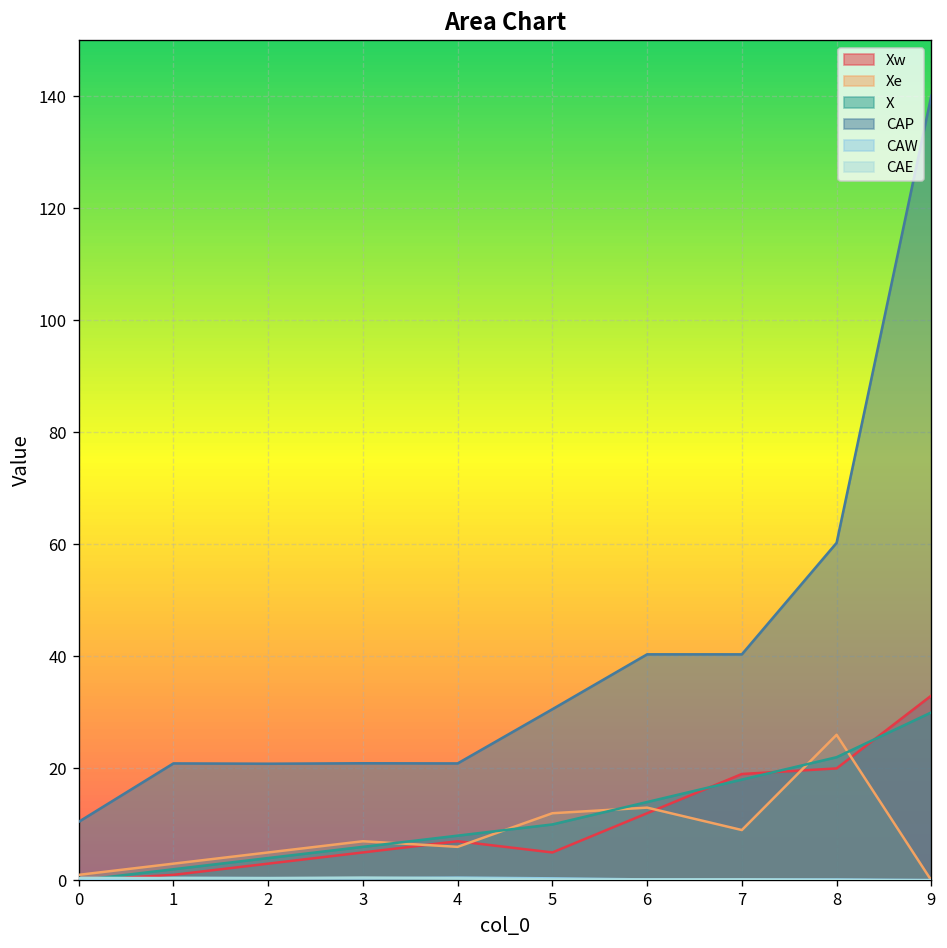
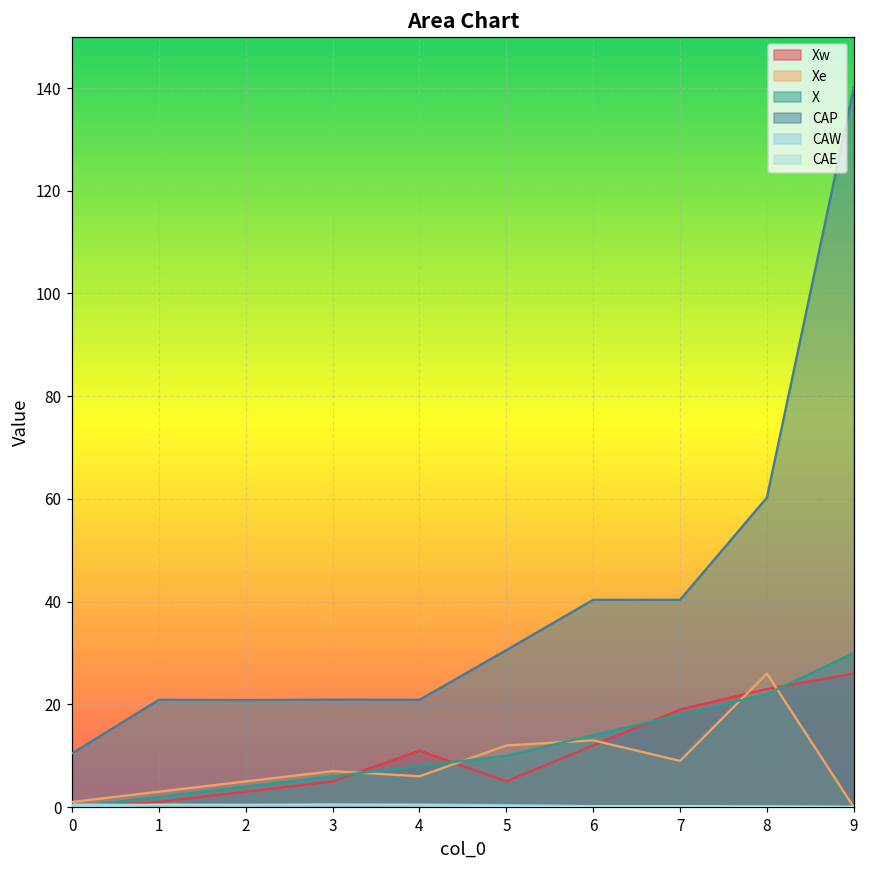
Xw, 4: 7 -> 11
Xw, 8: 20 -> 23
Xw, 9: 33 -> 26
